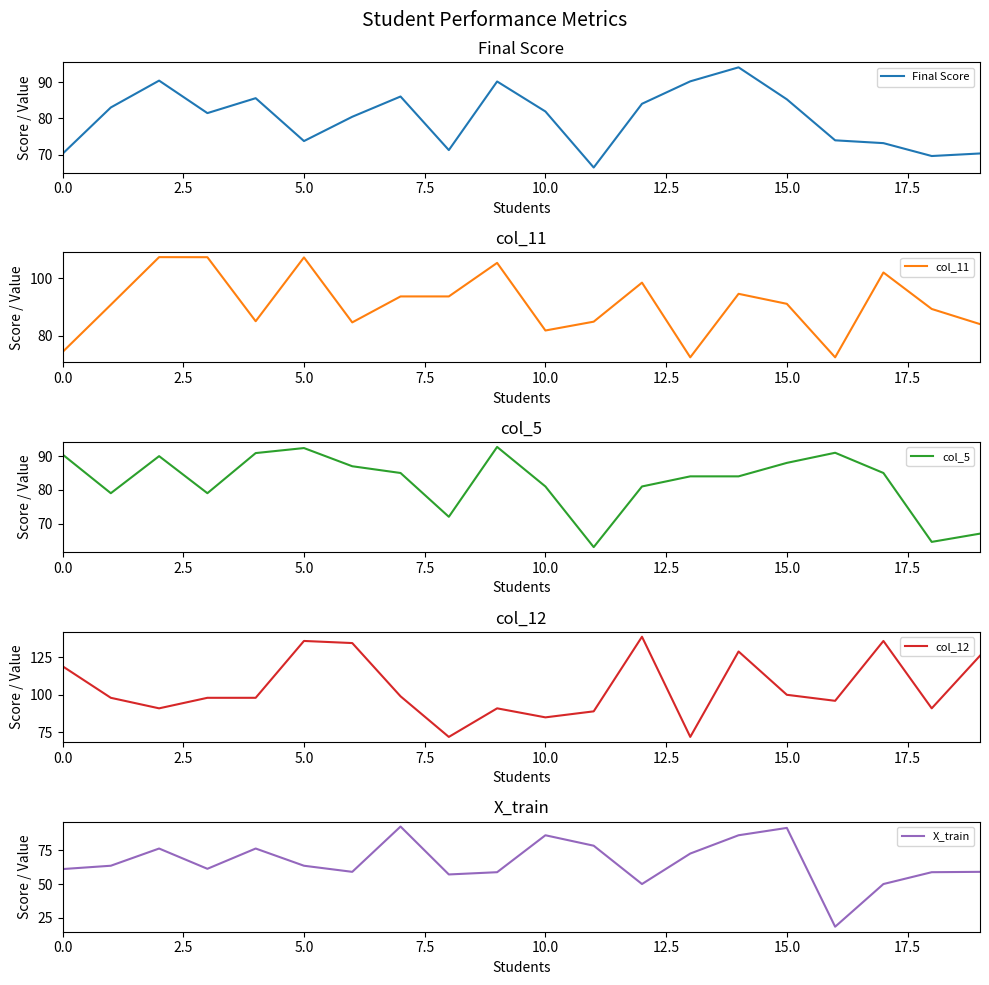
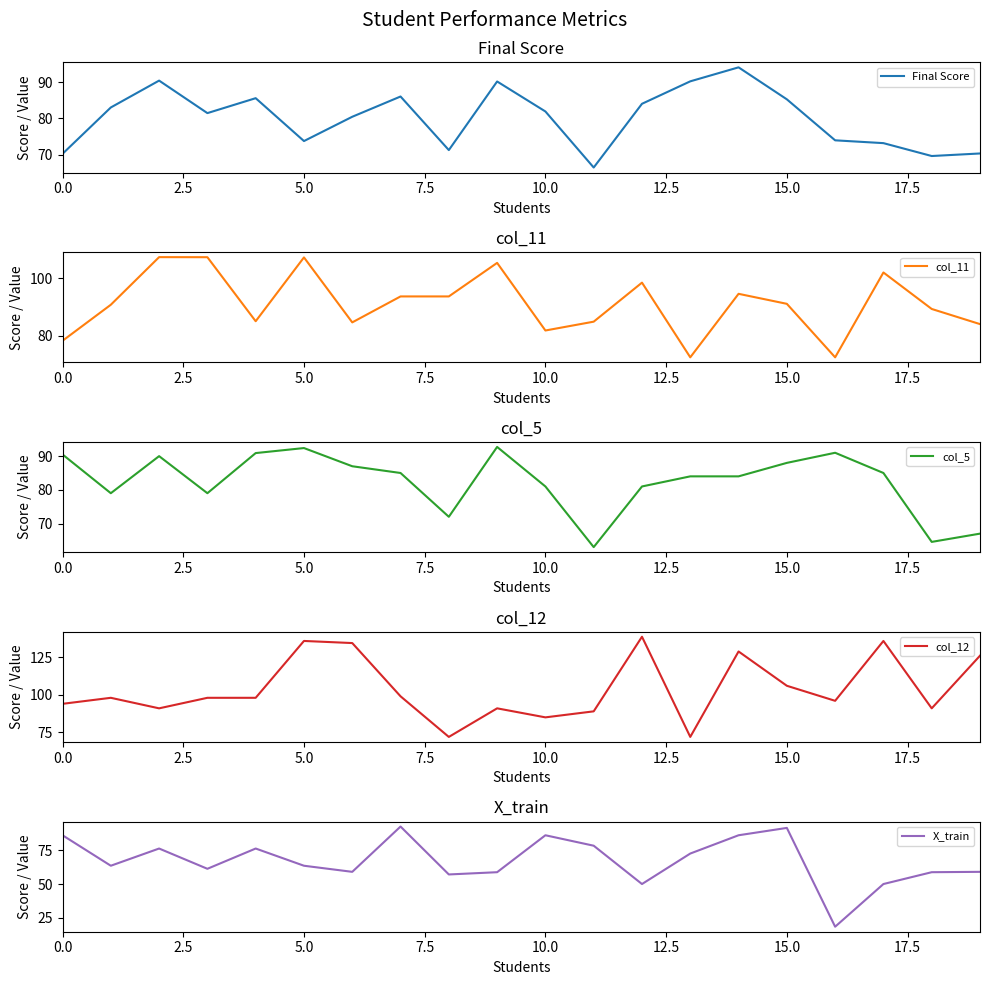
col_11, 0.0: 74 -> 78
col_12, 0.0: 119 -> 94
col_12, 15.0: 100 -> 106
X_train, 0.0: 61 -> 86
